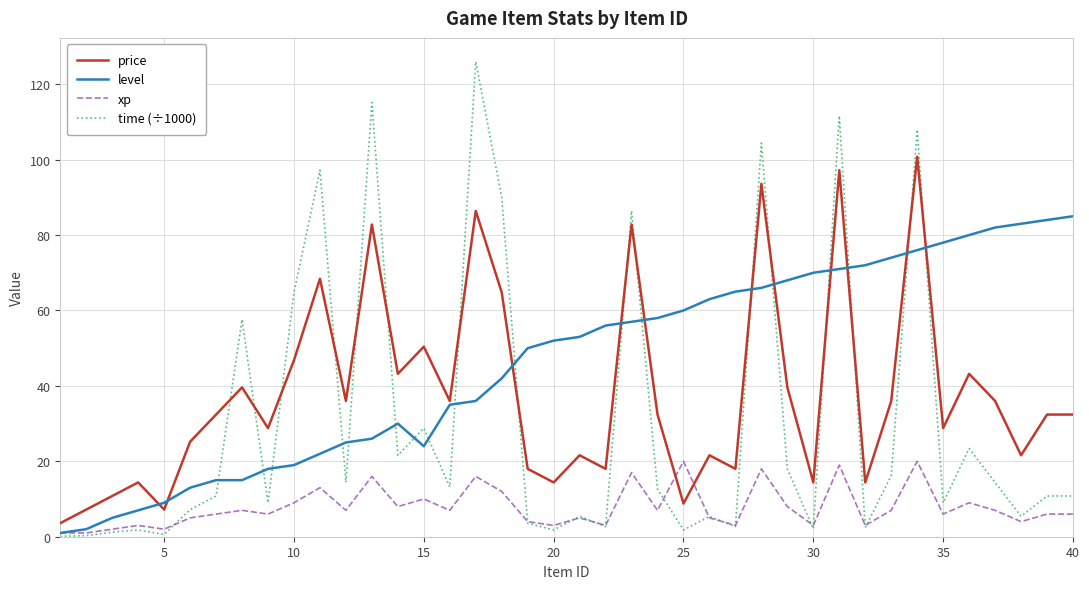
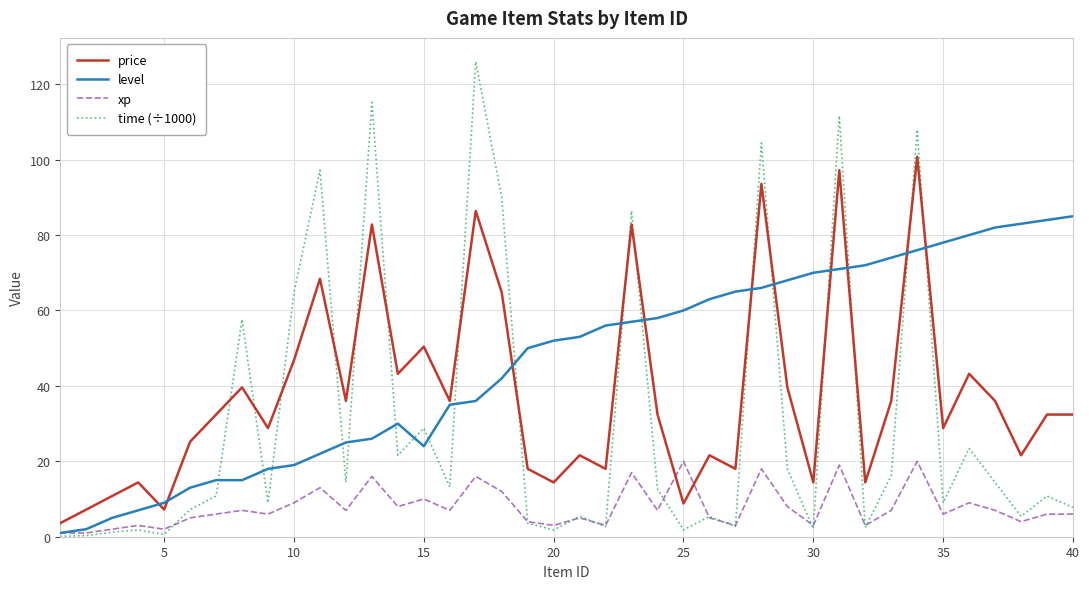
time (÷1000), 40: 11 -> 8
